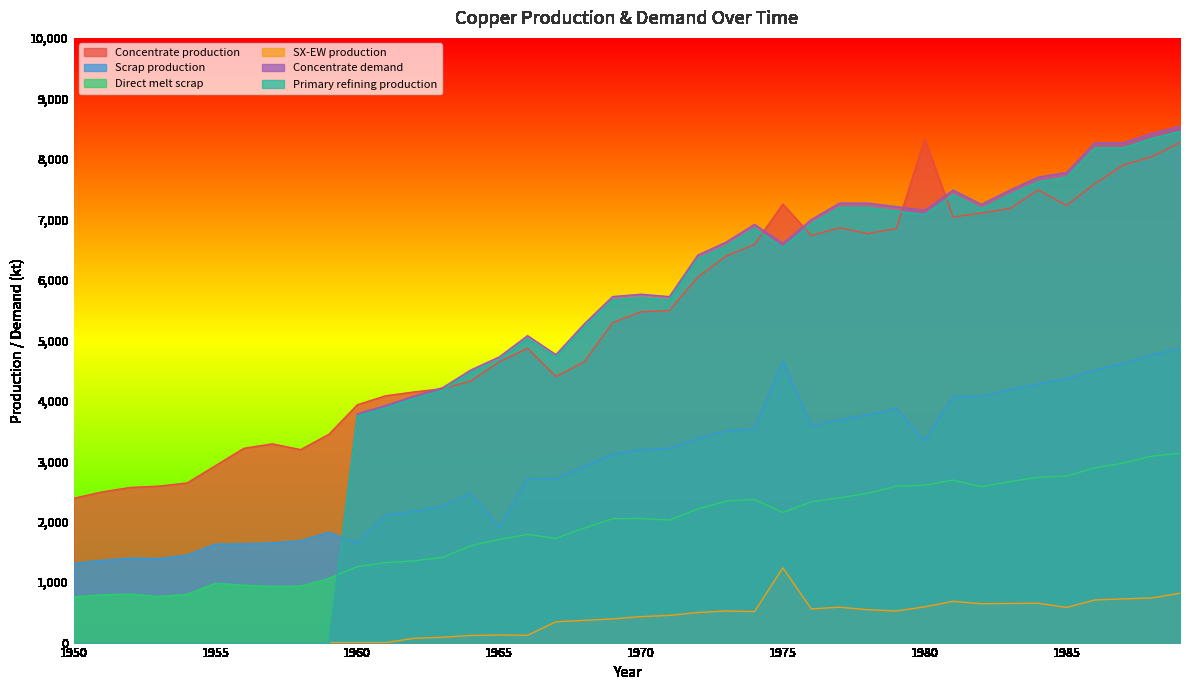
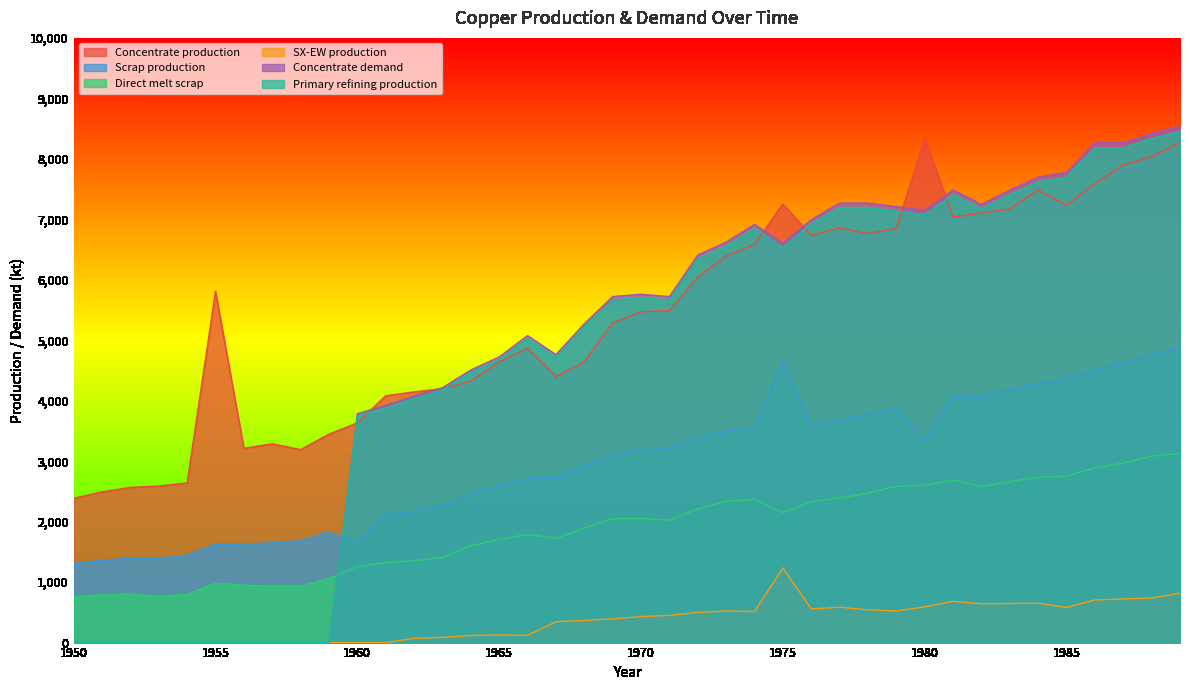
Concentrate production, 1955: 2,900 -> 5,800
Concentrate production, 1960: 3,900 -> 3,600
Scrap production, 1965: 1,900 -> 2,600
